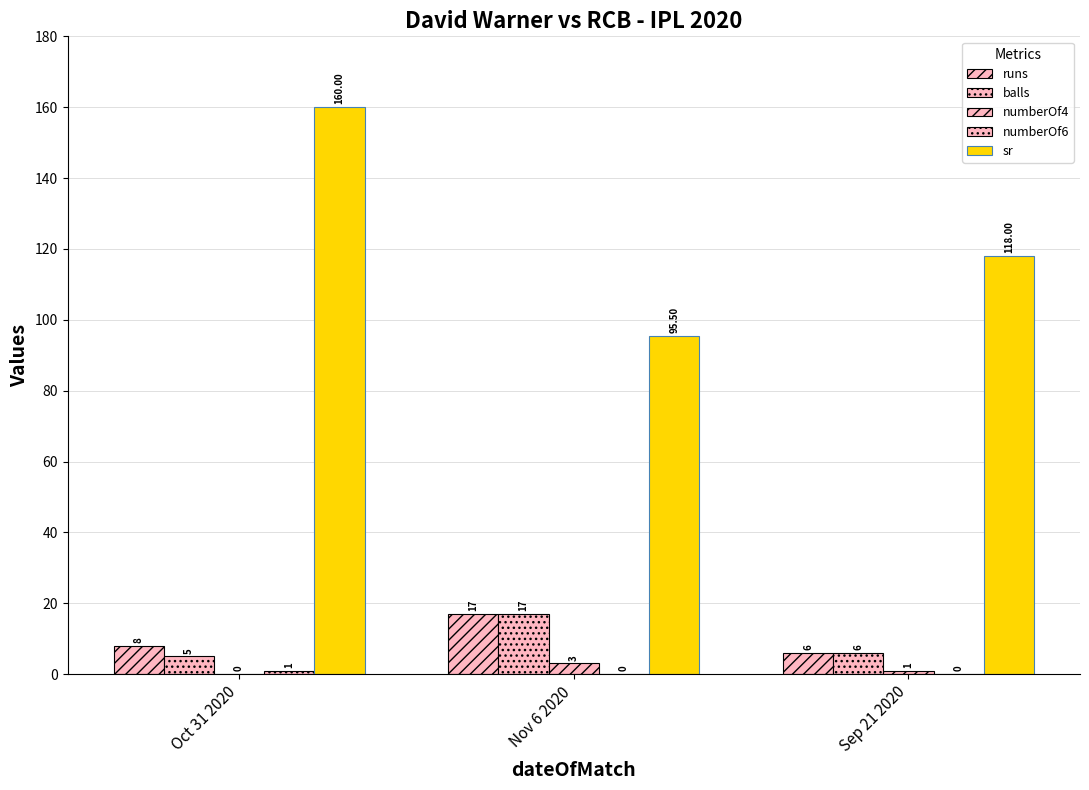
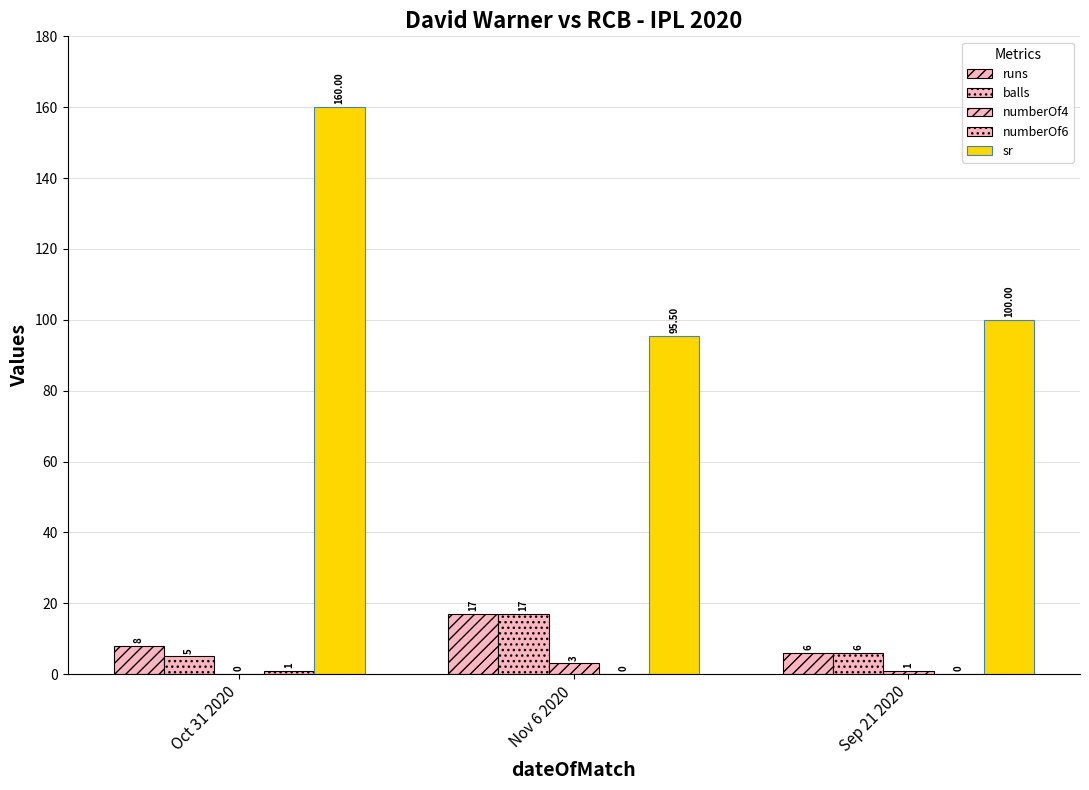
sr, Sep 21 2020: 118.00 -> 100.00
